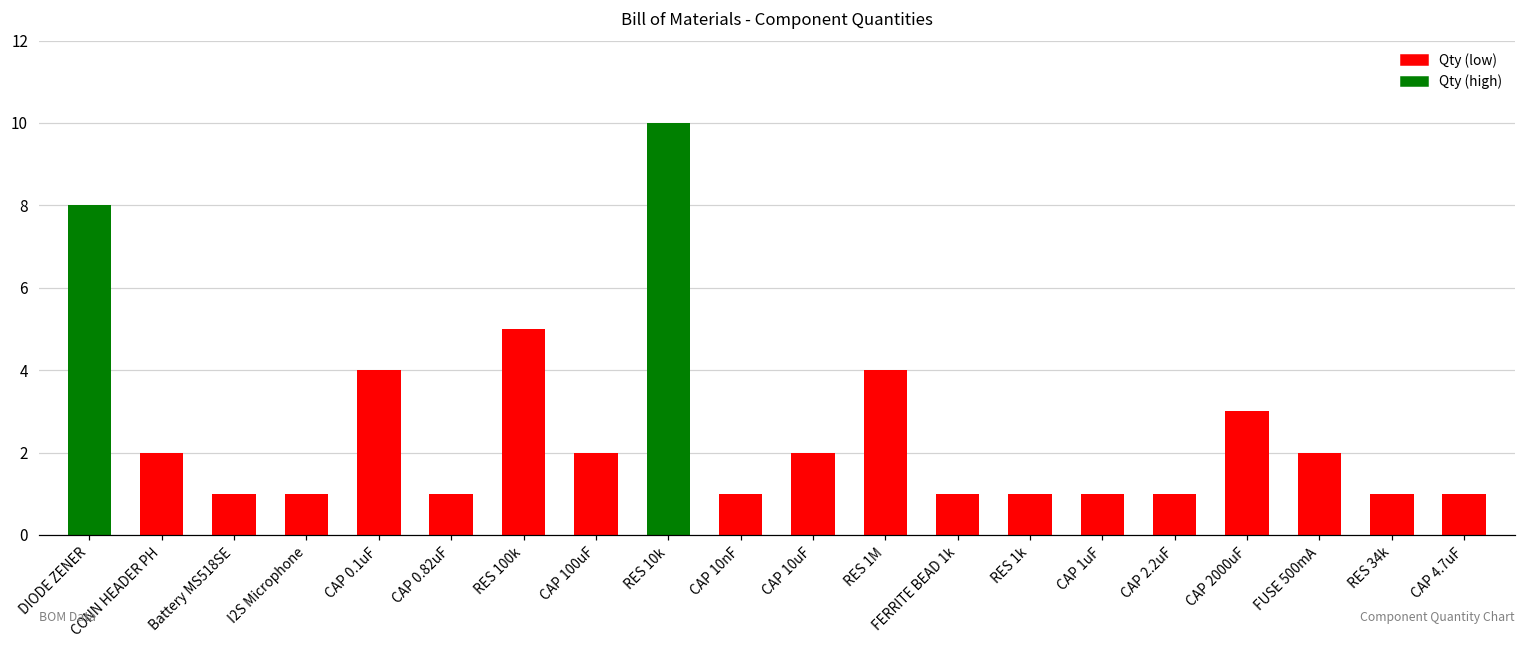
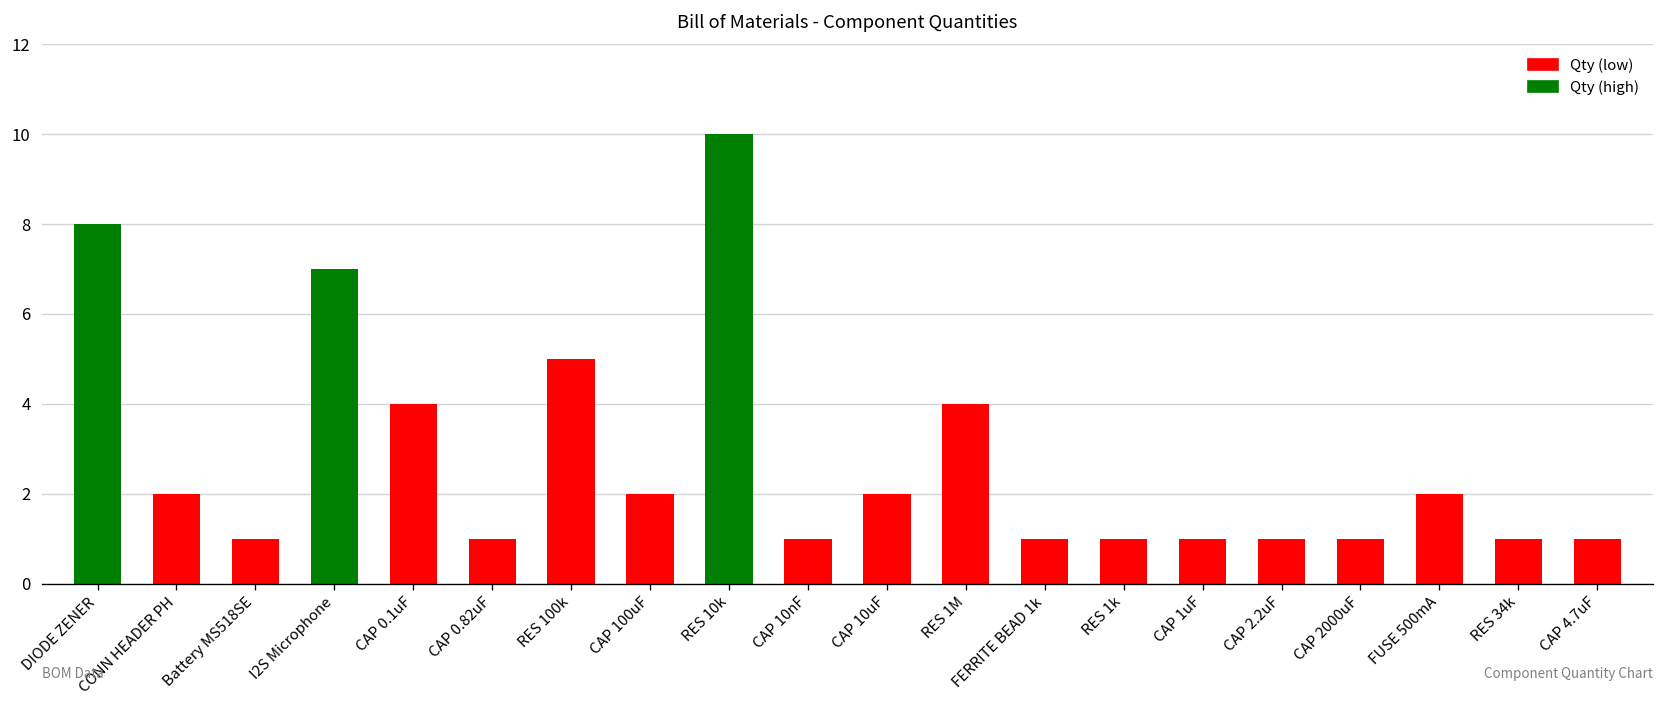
I2S Microphone: 1 -> 7
CAP 2000uF: 3 -> 1
